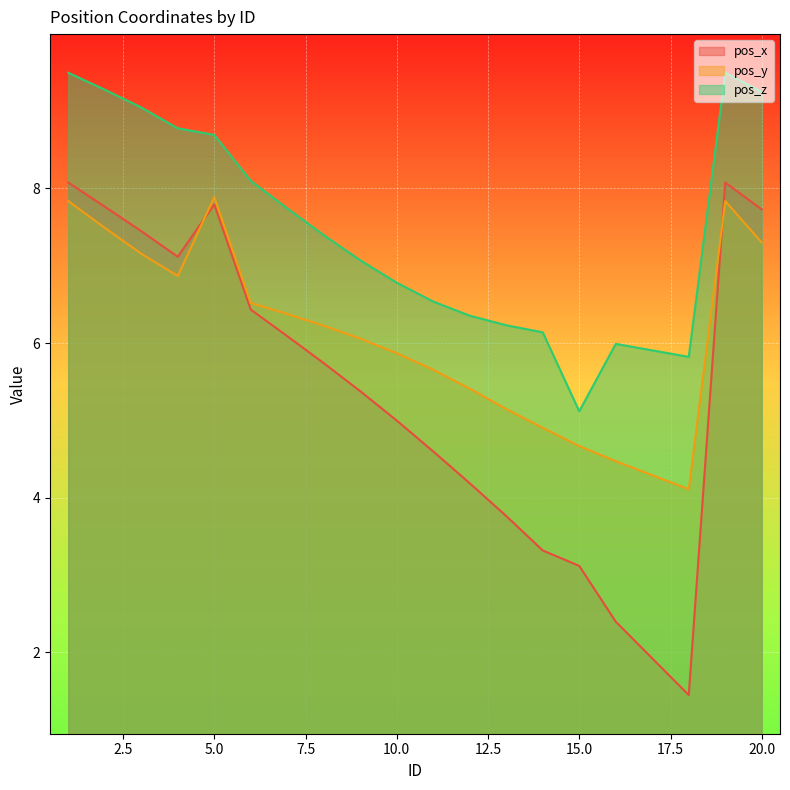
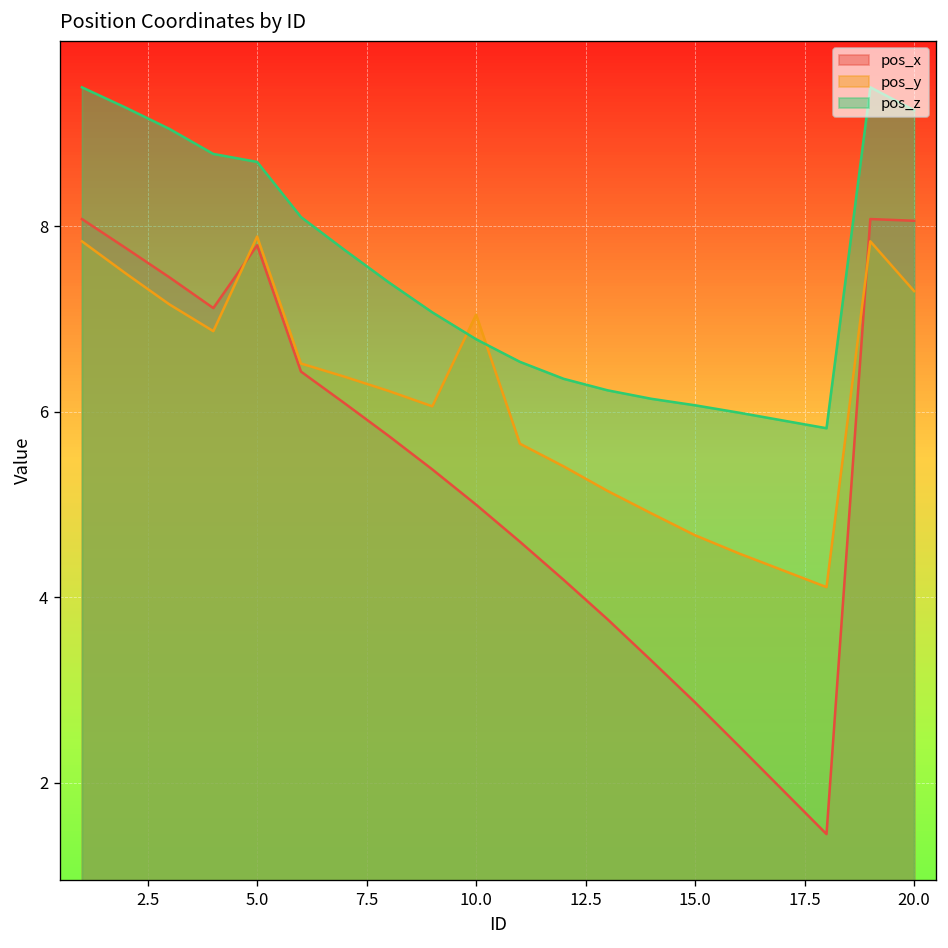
pos_y, 10.0: 5.9 -> 7.0
pos_x, 15.0: 3.1 -> 2.9
pos_z, 15.0: 5.1 -> 6.1
pos_x, 20.0: 7.7 -> 8.1
